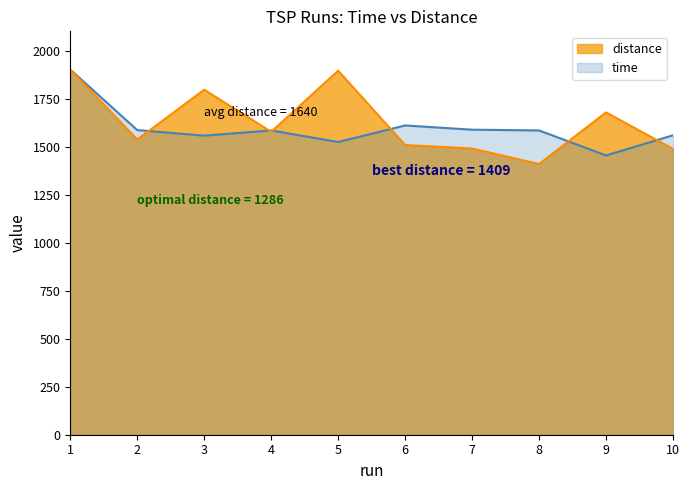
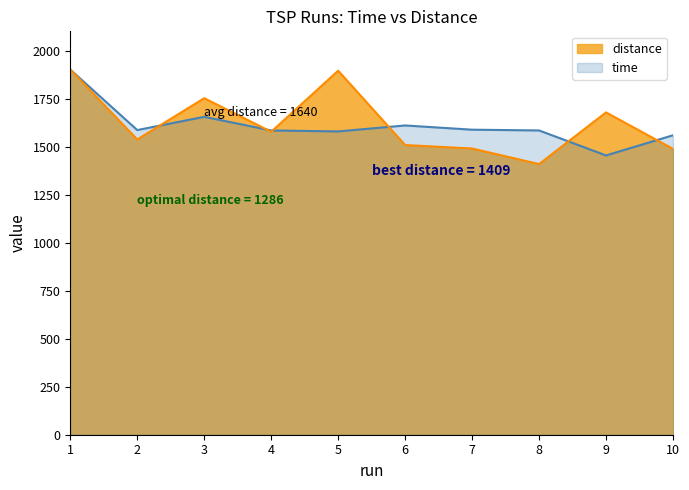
distance, 3: 1800 -> 1750
time, 3: 1560 -> 1660
time, 5: 1520 -> 1580
